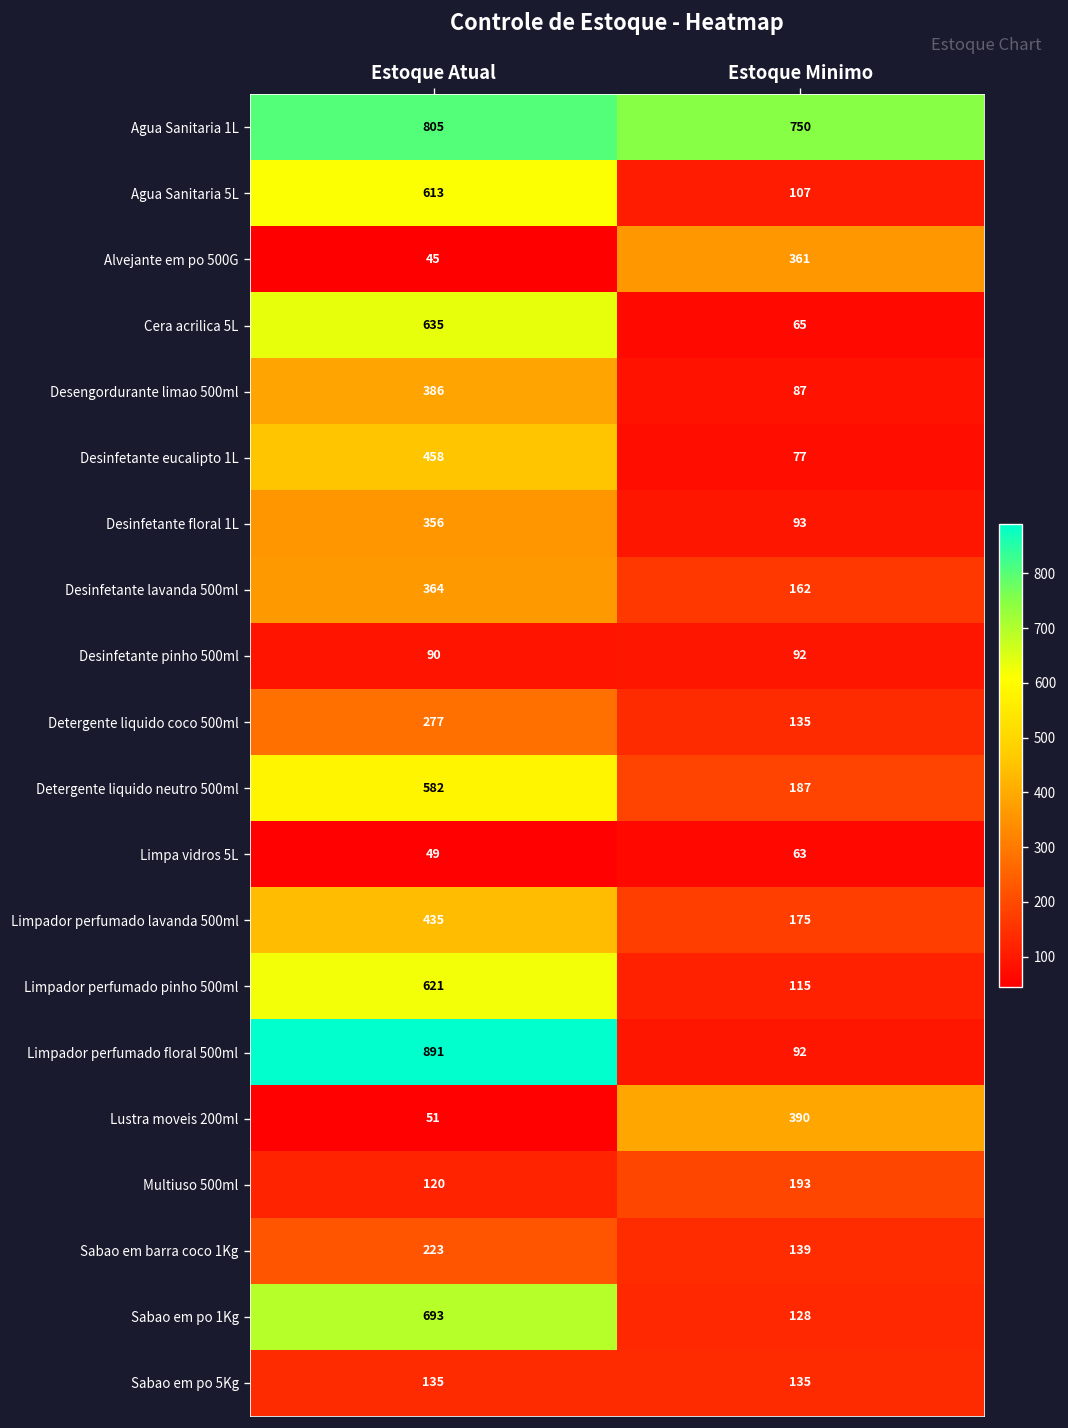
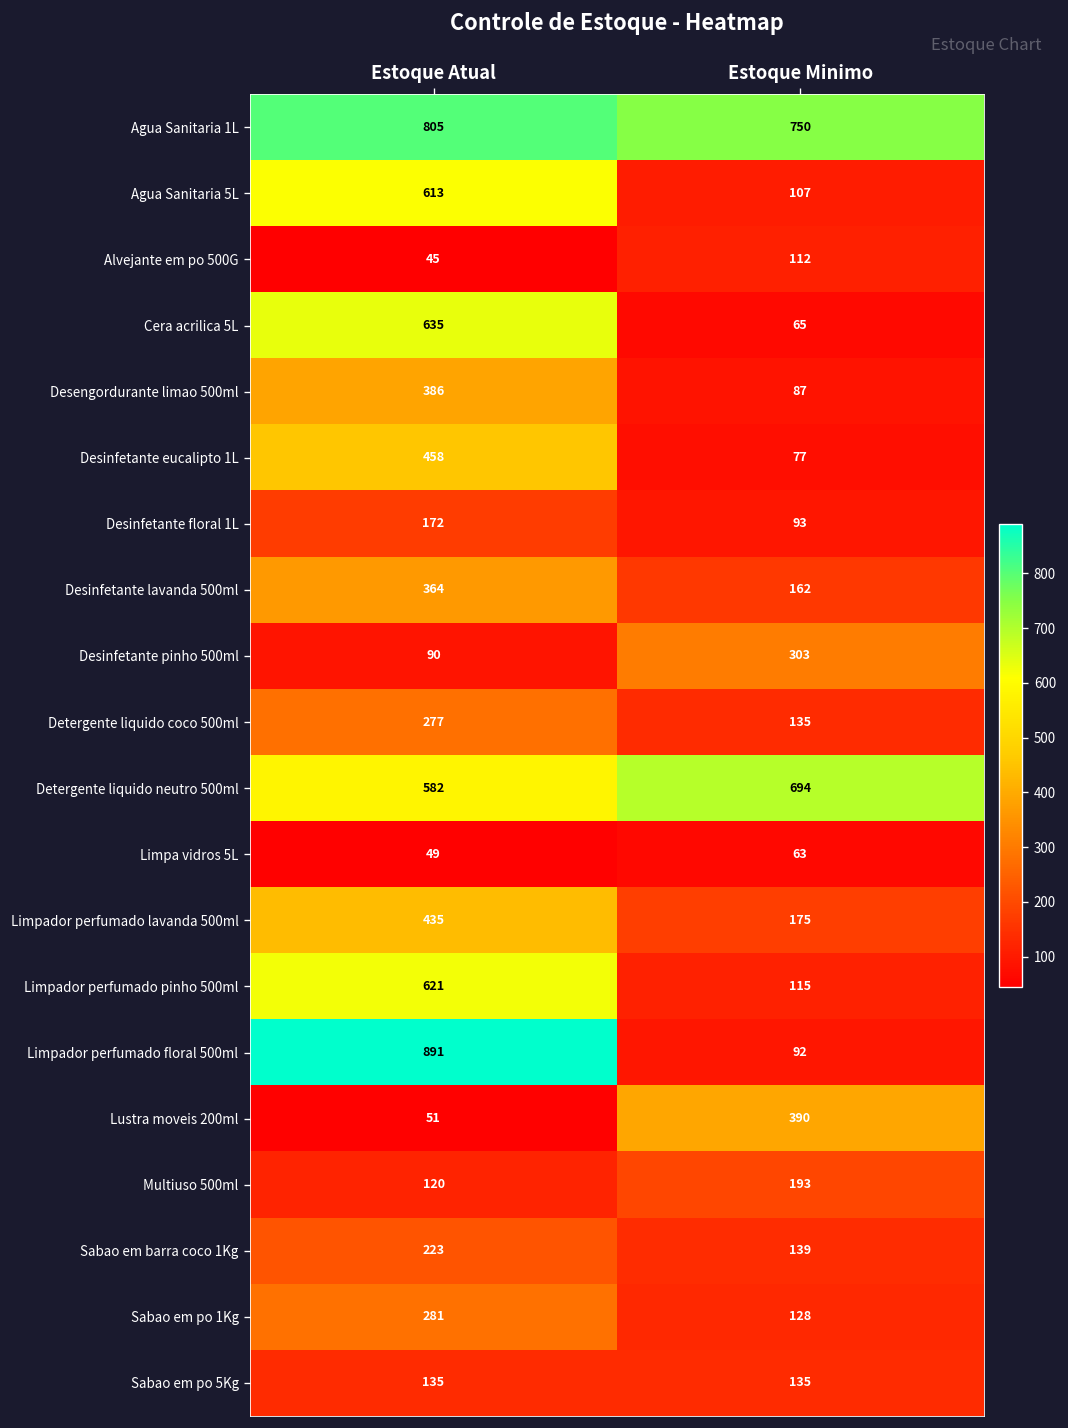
Alvejante em po 500G, Estoque Minimo: 361 -> 112
Desinfetante floral 1L, Estoque Atual: 356 -> 172
Desinfetante pinho 500ml, Estoque Minimo: 92 -> 303
Detergente liquido neutro 500ml, Estoque Minimo: 187 -> 694
Sabao em po 1Kg, Estoque Atual: 693 -> 281
